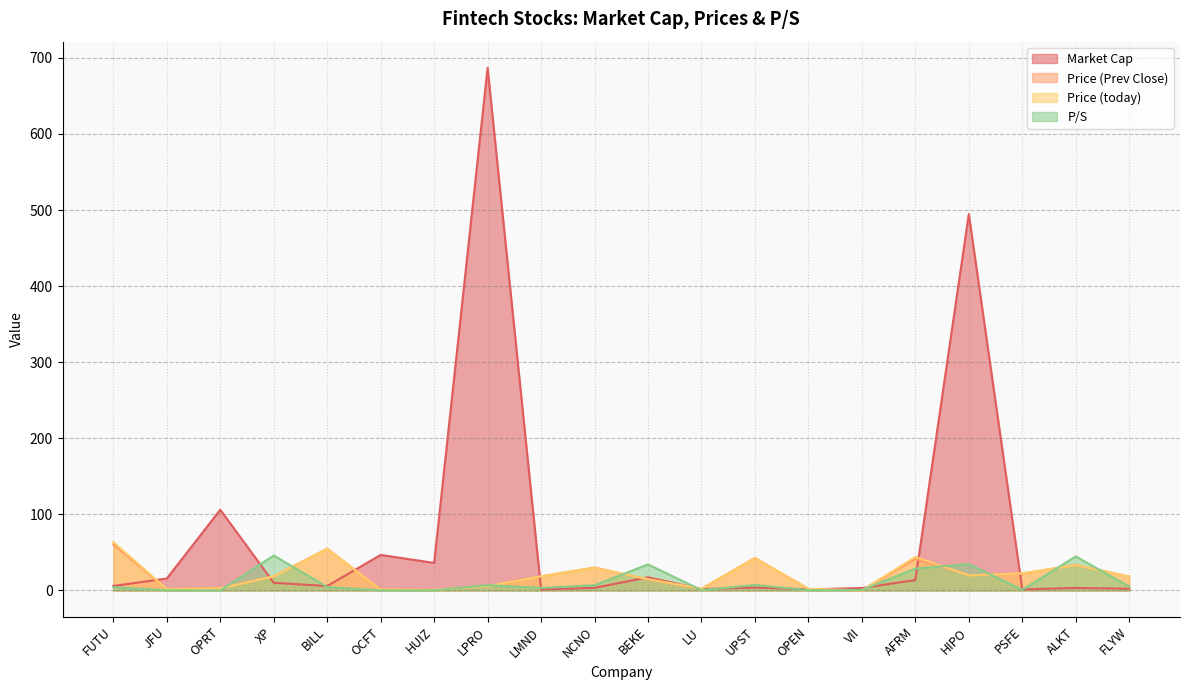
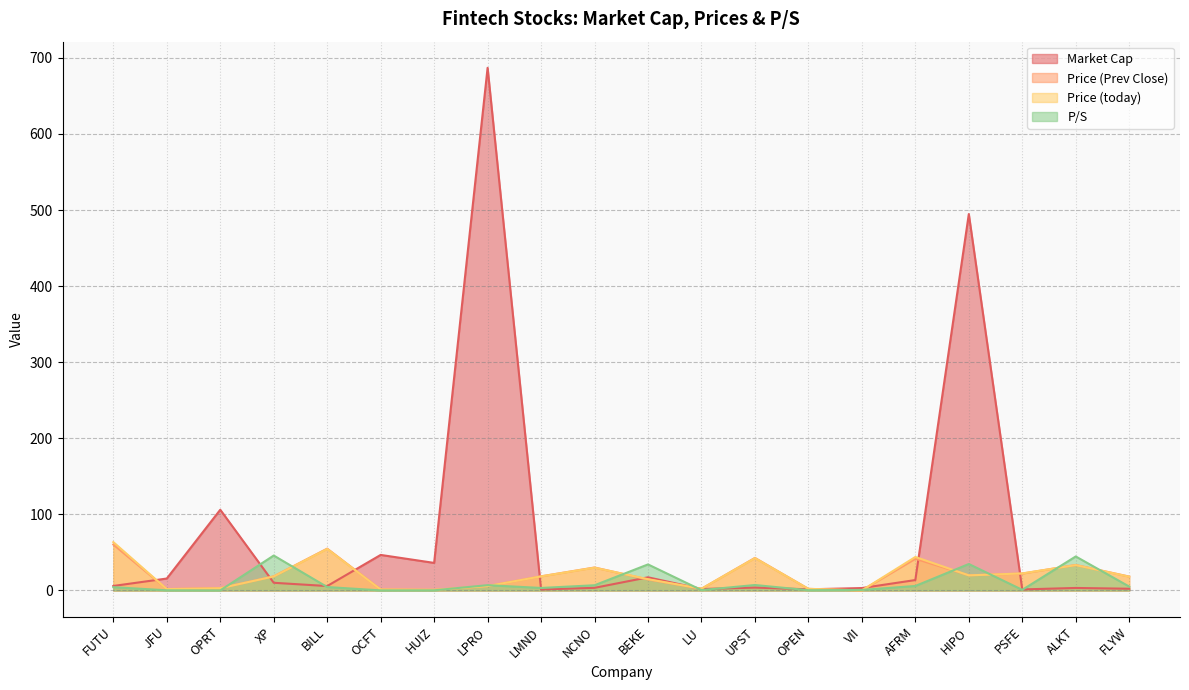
P/S, AFRM: 30 -> 10
